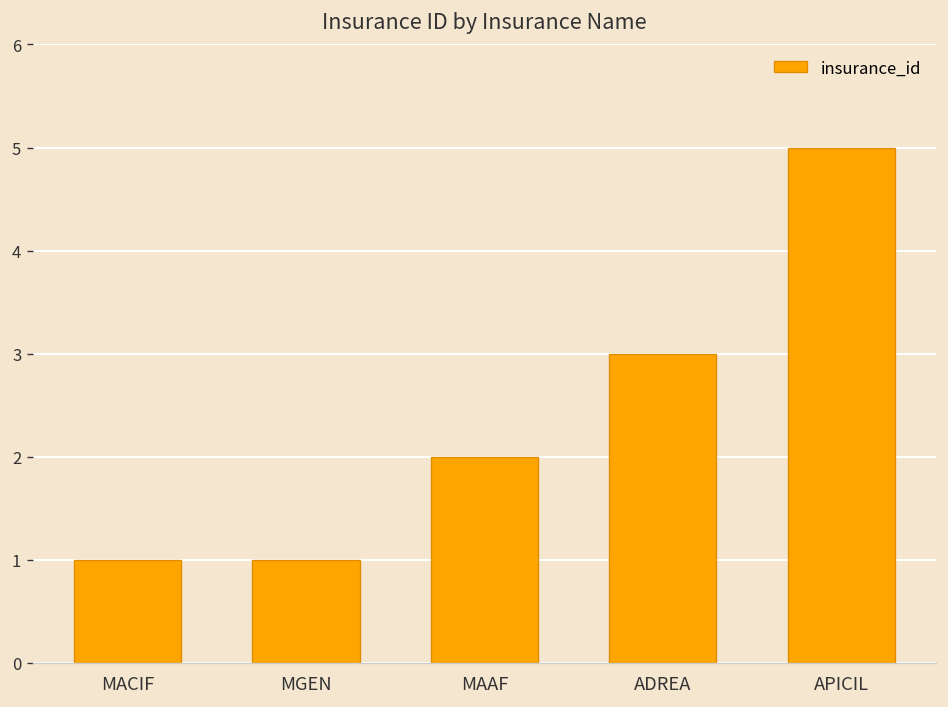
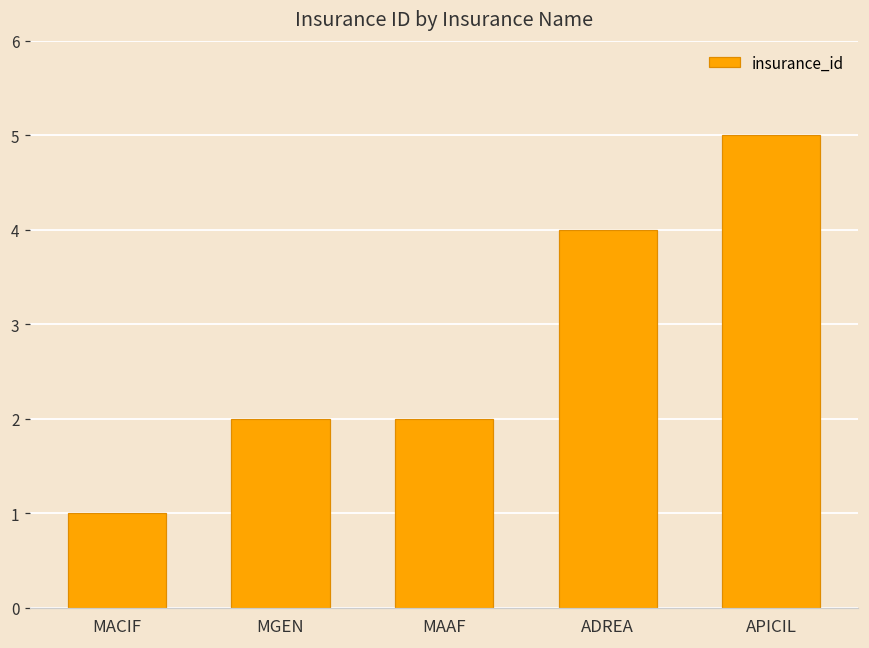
MGEN: 1 -> 2
ADREA: 3 -> 4
